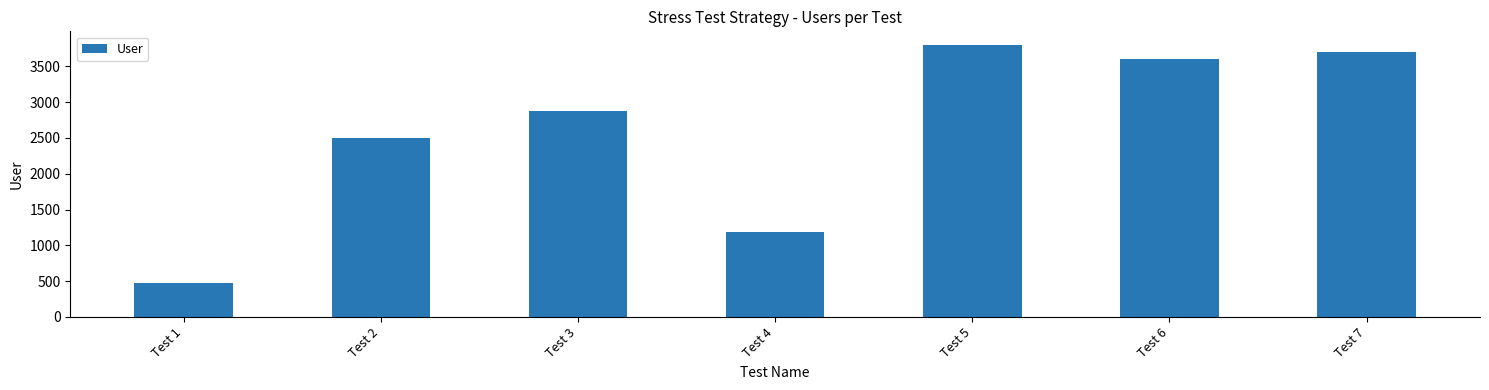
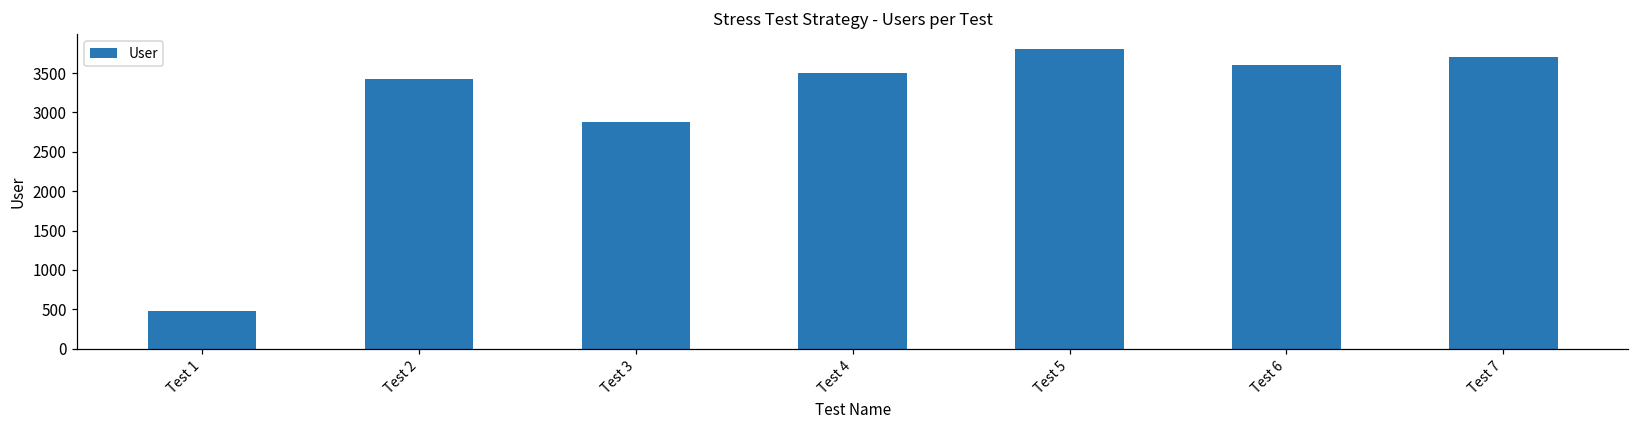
Test 2: 2500 -> 3400
Test 4: 1200 -> 3500
